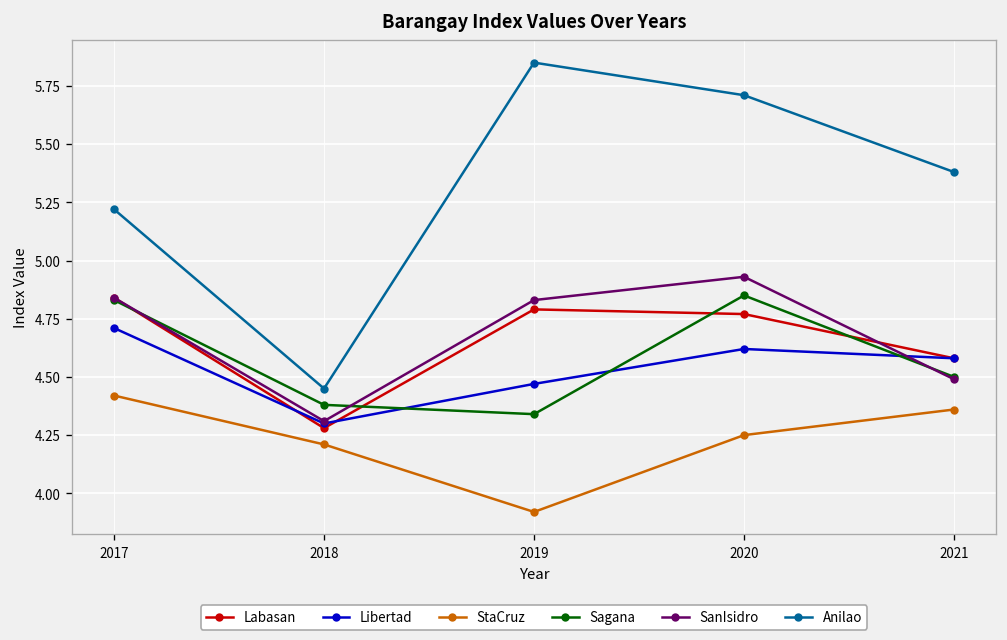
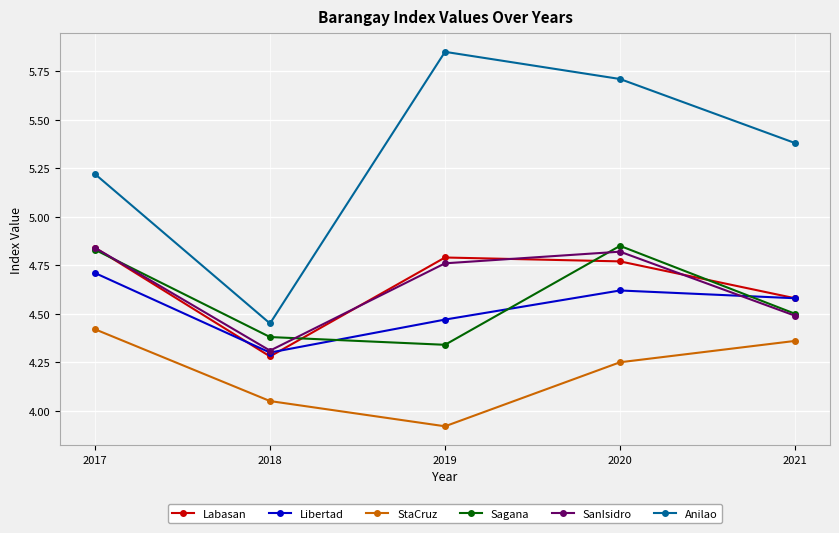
StaCruz, 2018: 4.21 -> 4.05
SanIsidro, 2019: 4.83 -> 4.76
SanIsidro, 2020: 4.93 -> 4.82
